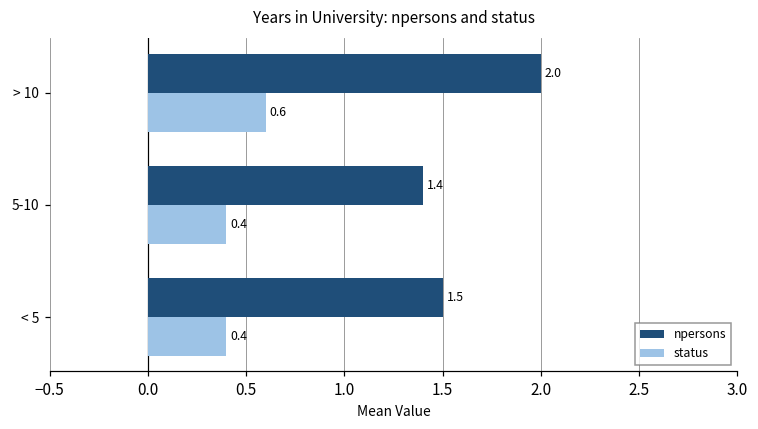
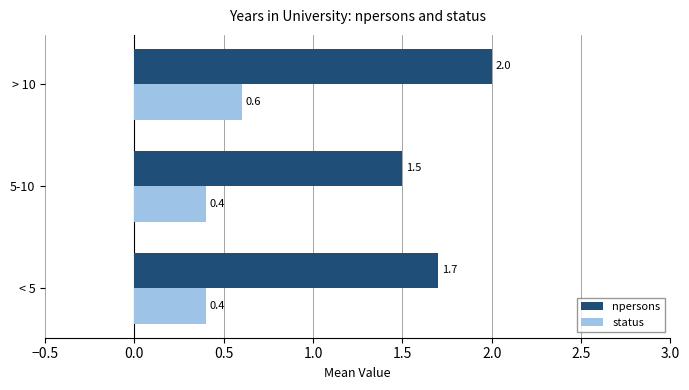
npersons, 5-10: 1.4 -> 1.5
npersons, < 5: 1.5 -> 1.7
